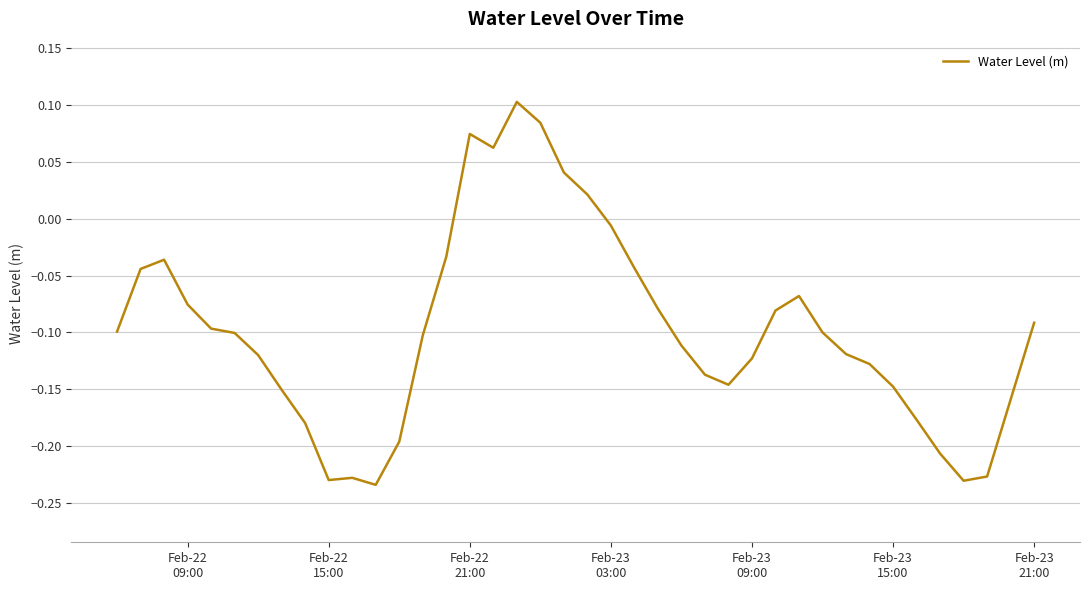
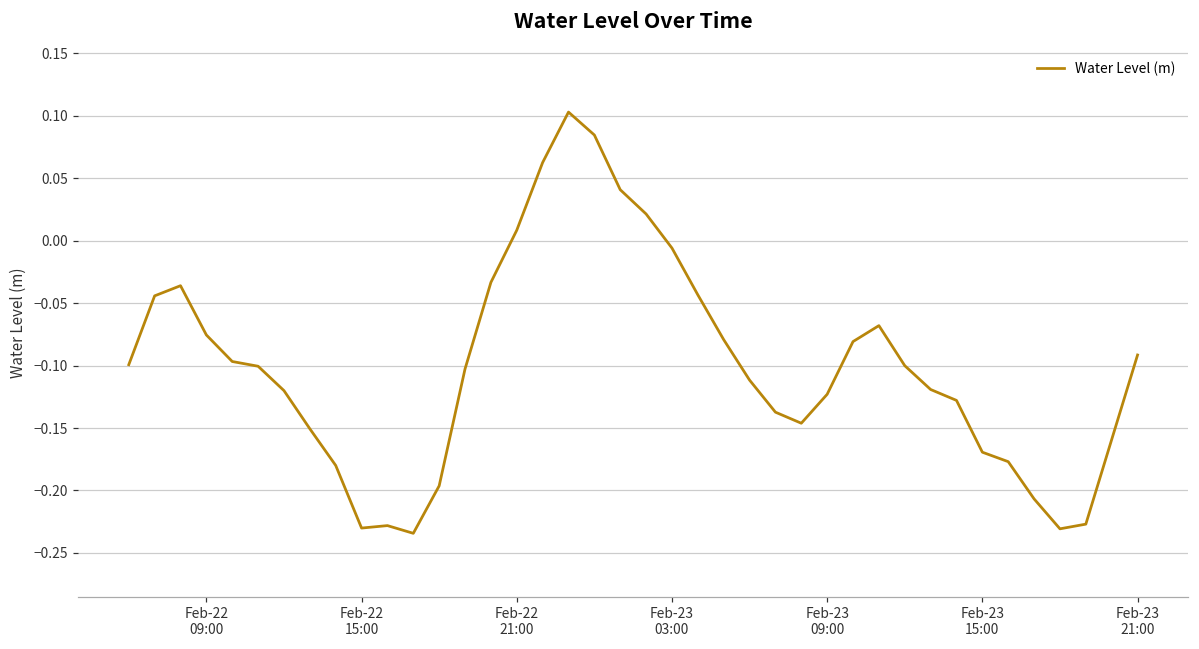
Feb-22 21:00: 0.075 -> 0.008
Feb-23 15:00: -0.148 -> -0.169
